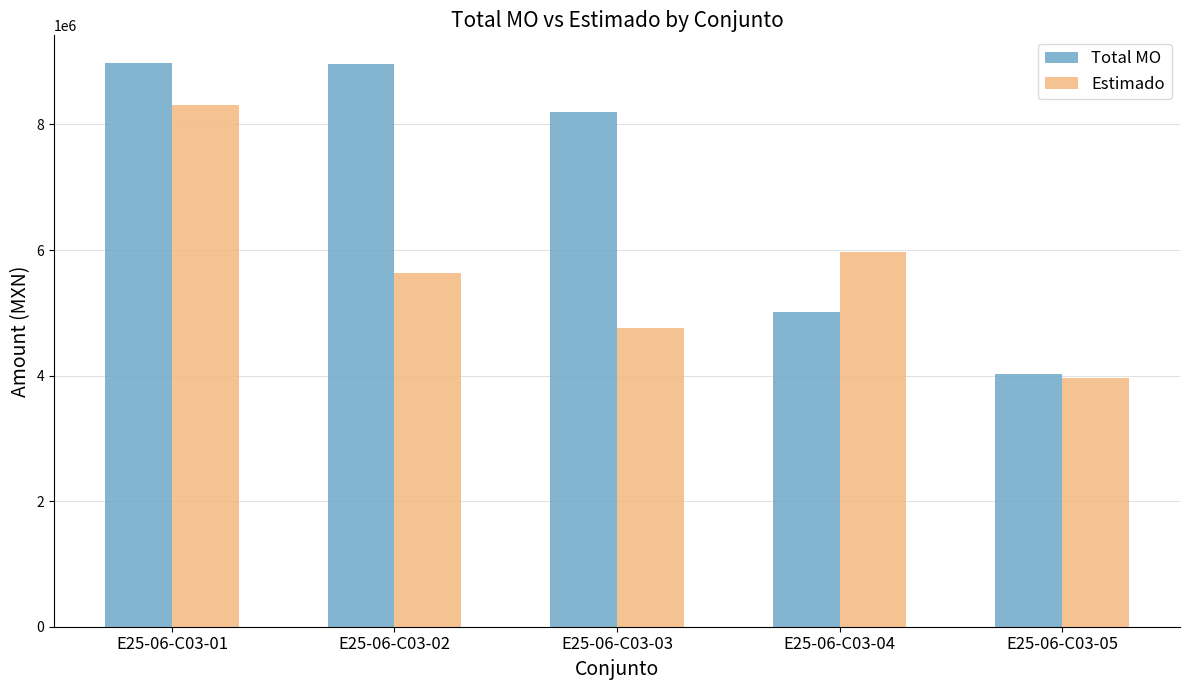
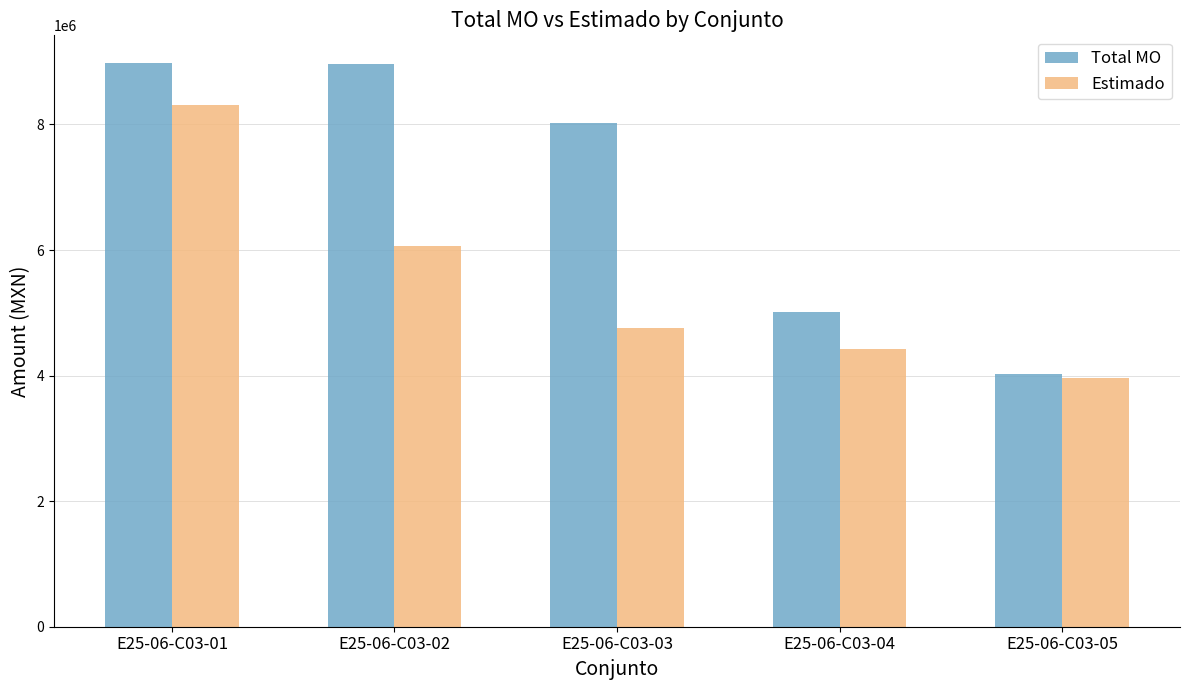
Estimado, E25-06-C03-02: 5600000 -> 6100000
Total MO, E25-06-C03-03: 8200000 -> 8000000
Estimado, E25-06-C03-04: 6000000 -> 4400000
